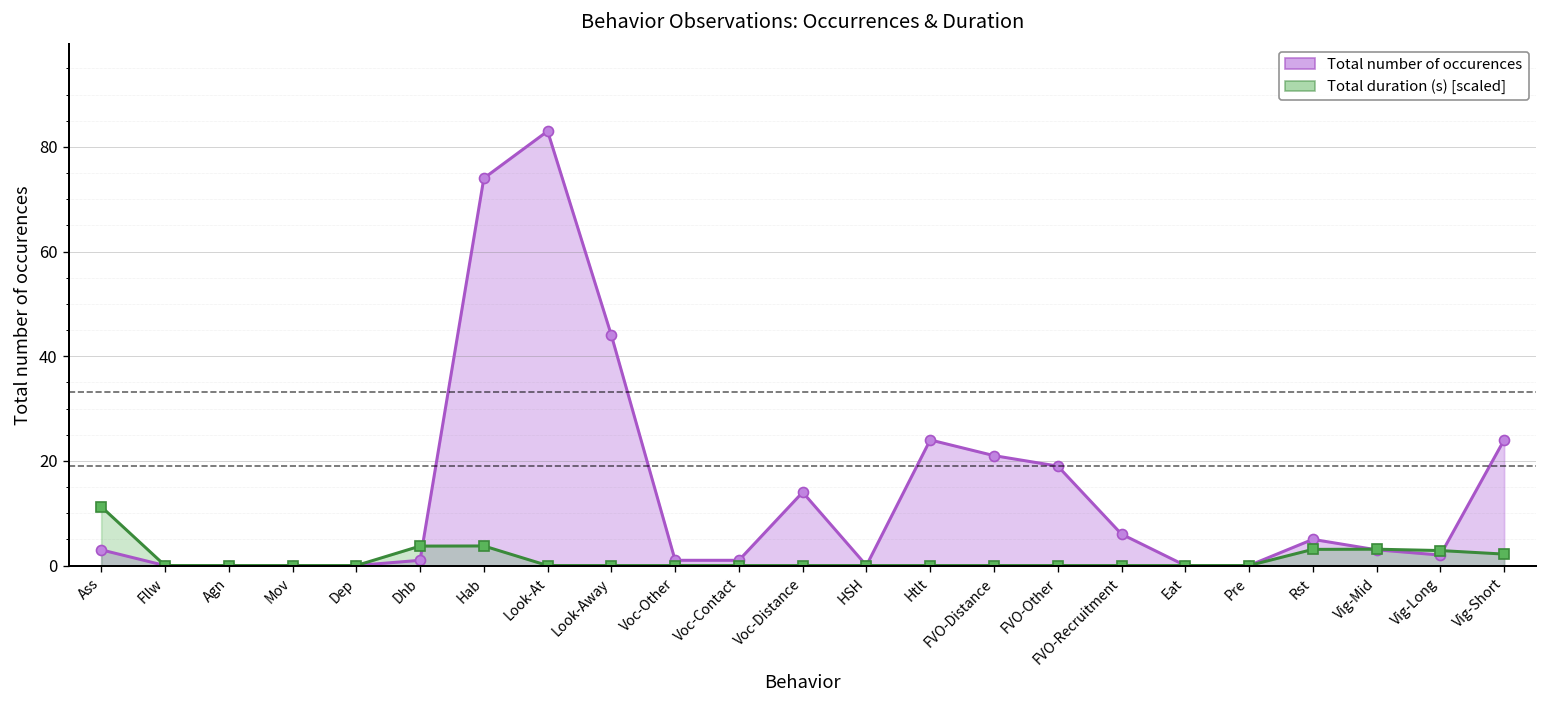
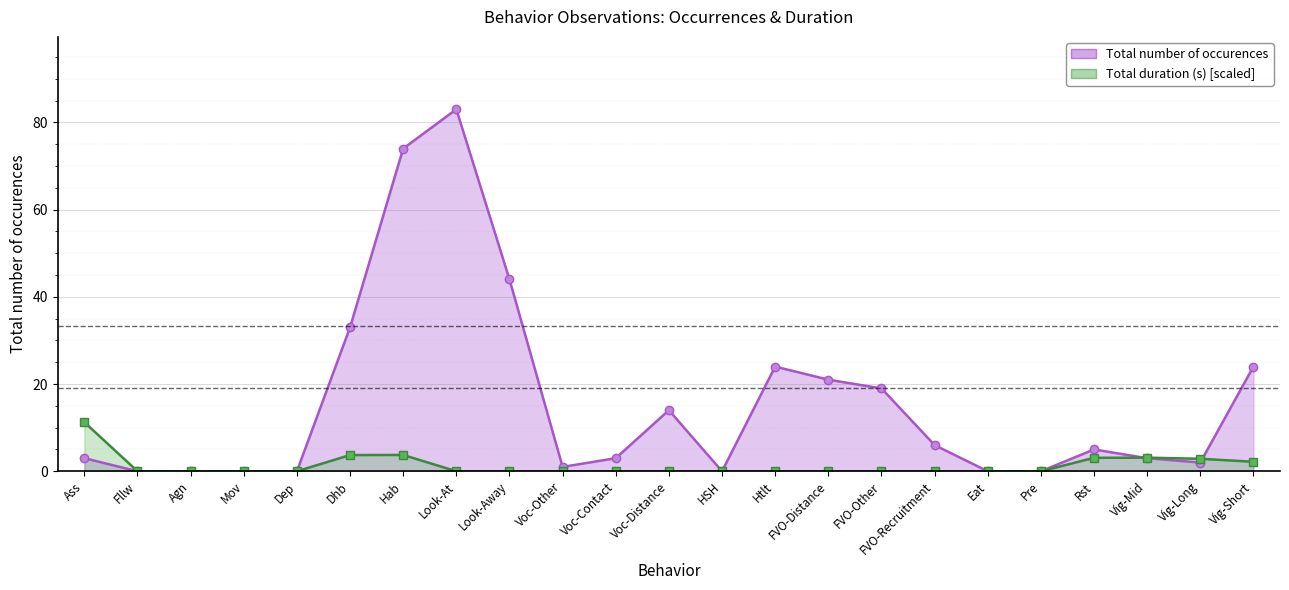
Total number of occurences, Dhb: 1 -> 33
Total number of occurences, Voc-Contact: 1 -> 3
